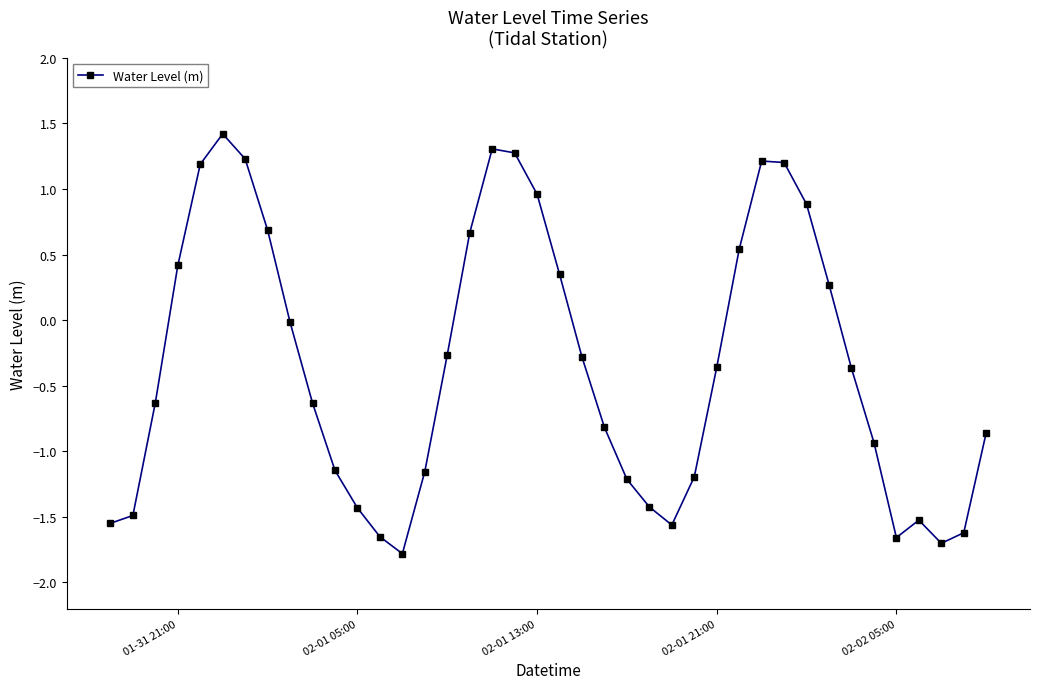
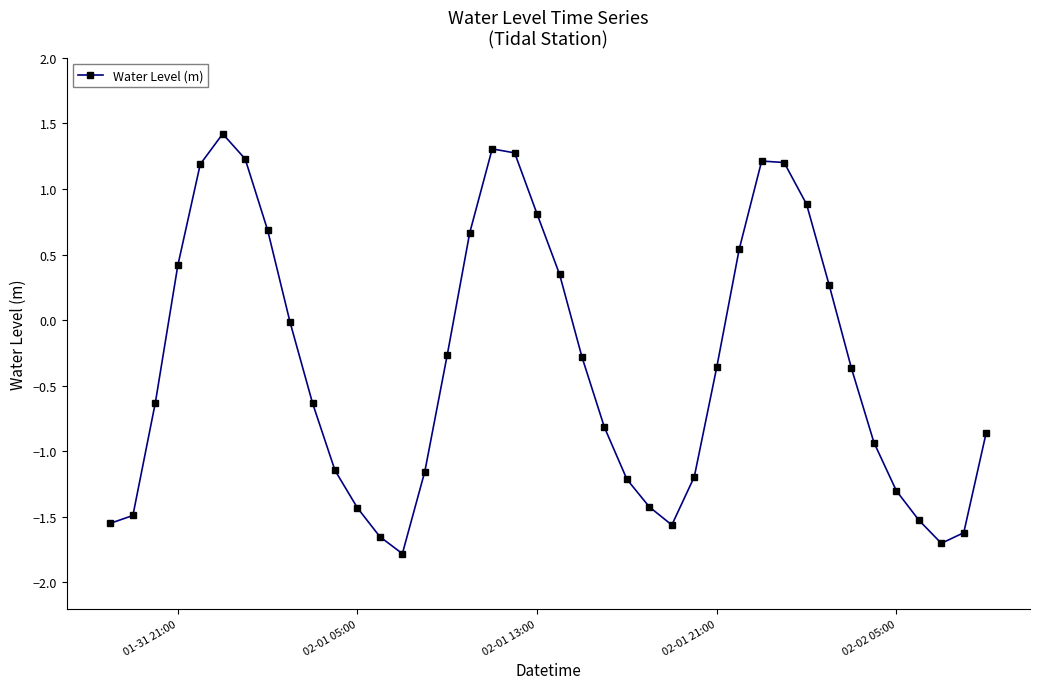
02-01 13:00: 0.96 -> 0.81
02-02 05:00: -1.66 -> -1.30
